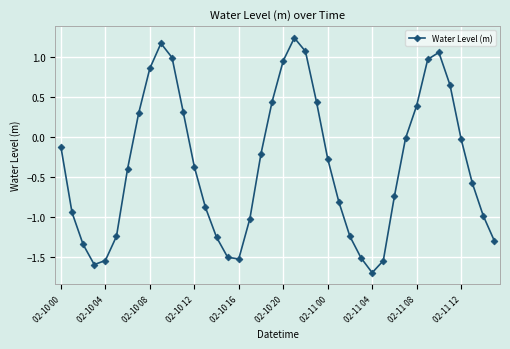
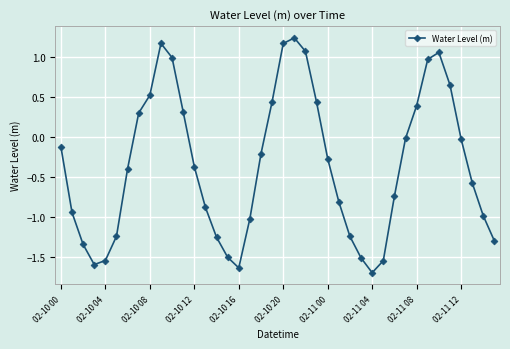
02-10 08: 0.9 -> 0.5
02-10 16: -1.5 -> -1.6
02-10 20: 1.0 -> 1.2
